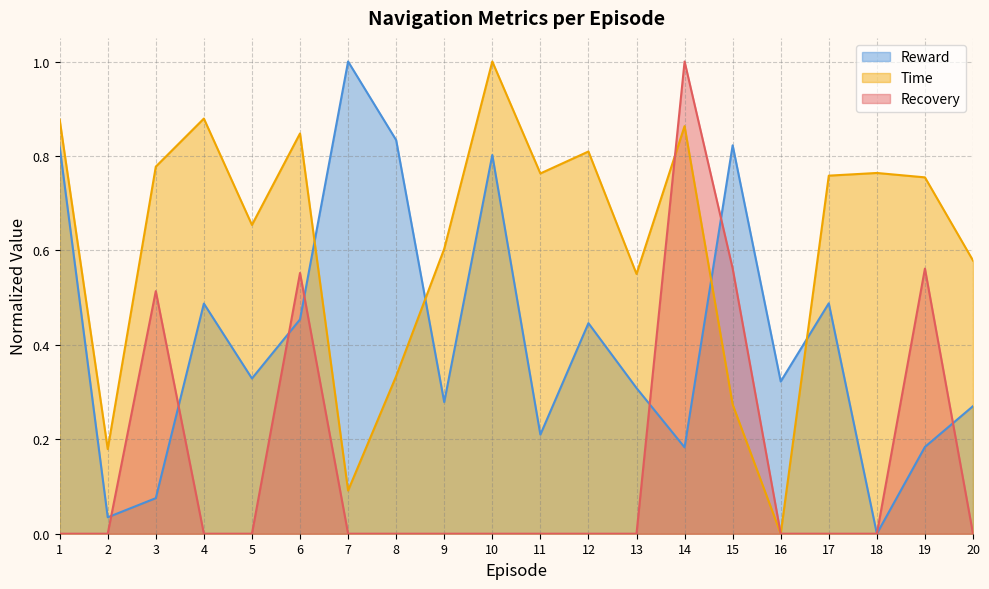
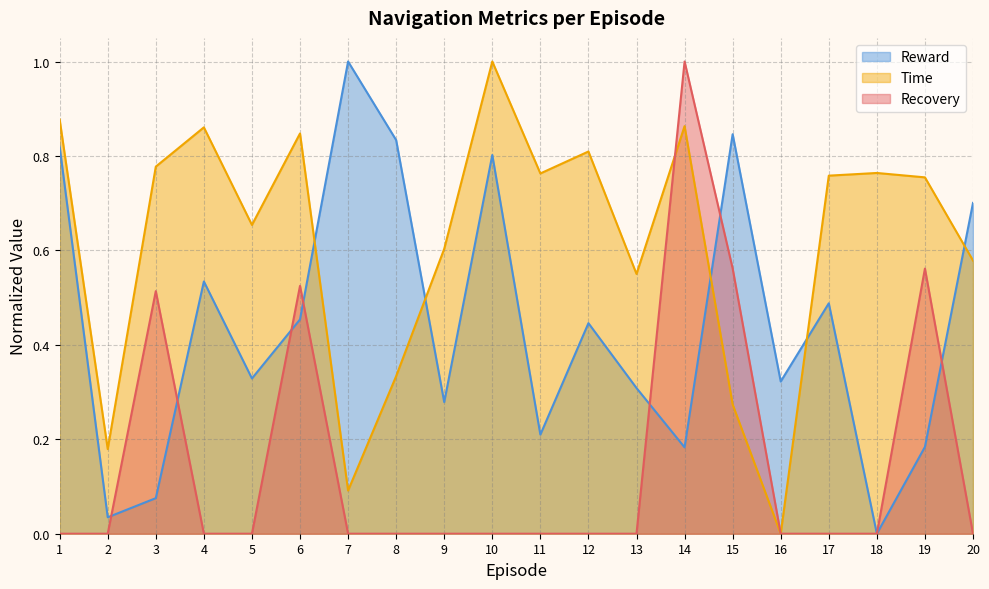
Reward, 4: 0.49 -> 0.53
Time, 4: 0.88 -> 0.86
Recovery, 6: 0.55 -> 0.52
Reward, 15: 0.82 -> 0.85
Reward, 20: 0.27 -> 0.70
